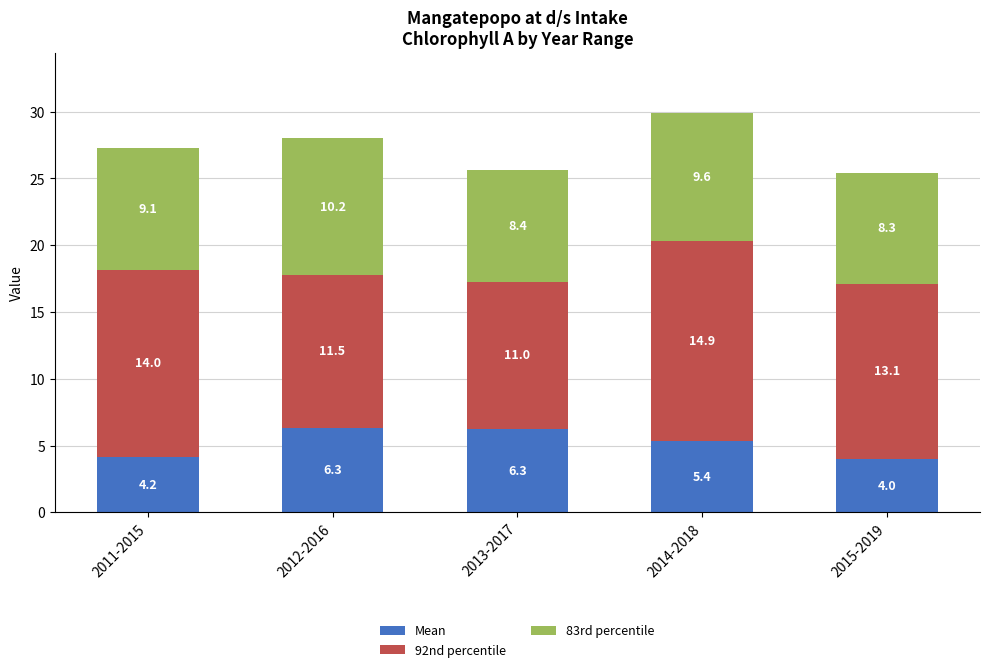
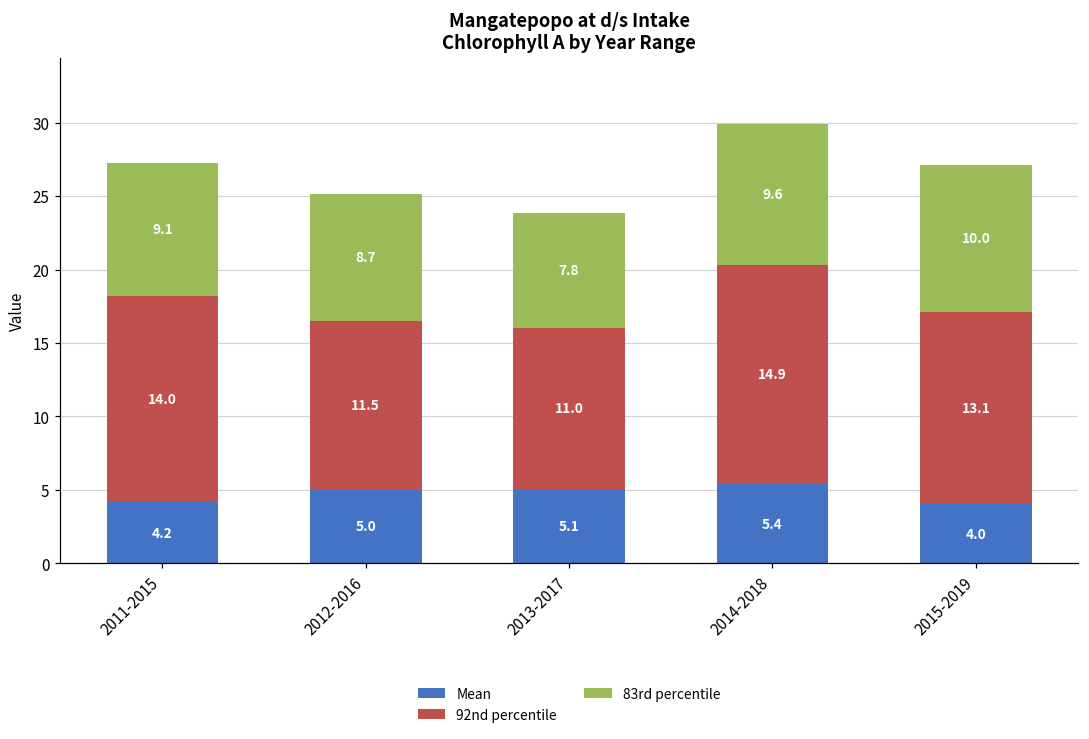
Mean, 2012-2016: 6.3 -> 5.0
83rd percentile, 2012-2016: 10.2 -> 8.7
Mean, 2013-2017: 6.3 -> 5.1
83rd percentile, 2013-2017: 8.4 -> 7.8
83rd percentile, 2015-2019: 8.3 -> 10.0
